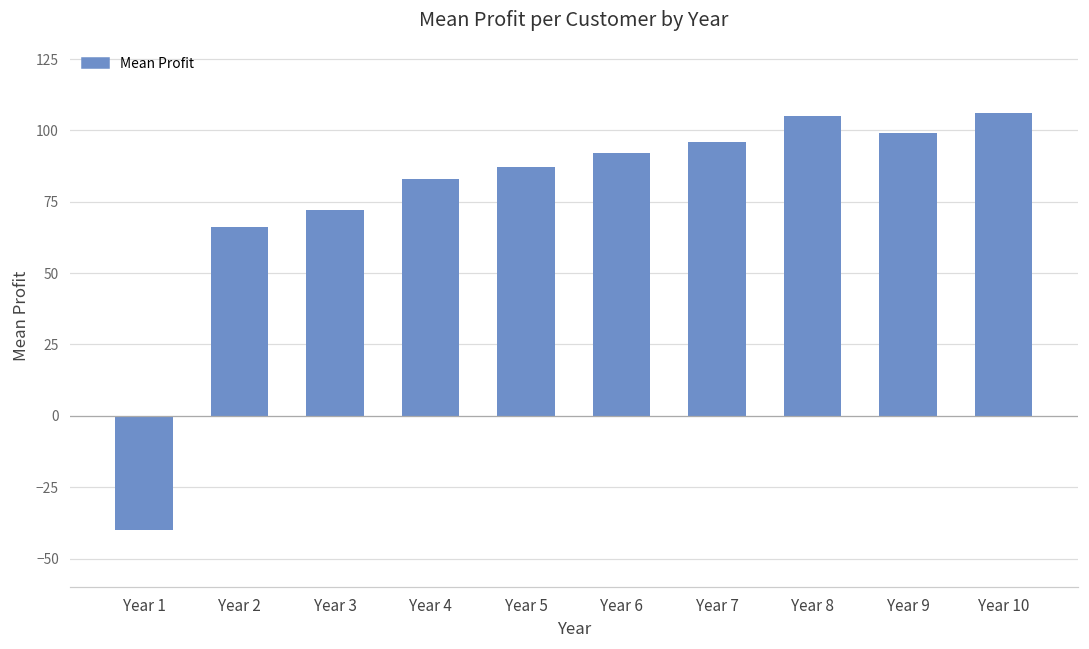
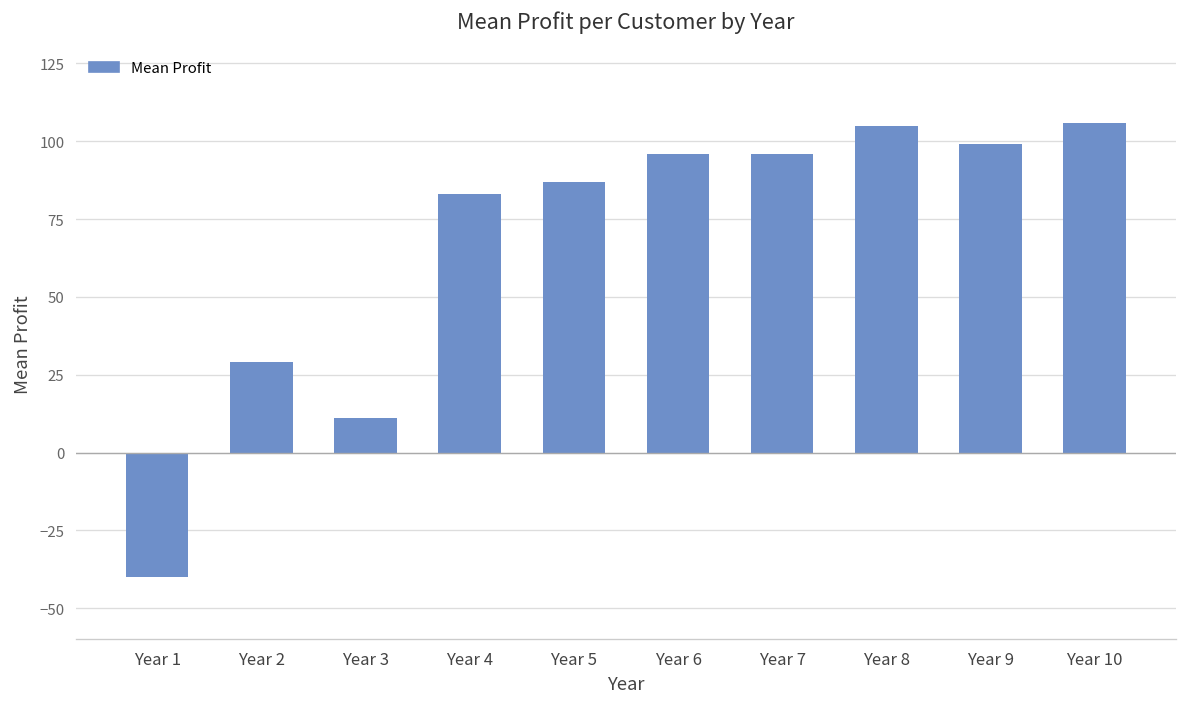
Year 2: 66 -> 29
Year 3: 72 -> 11
Year 6: 92 -> 96
